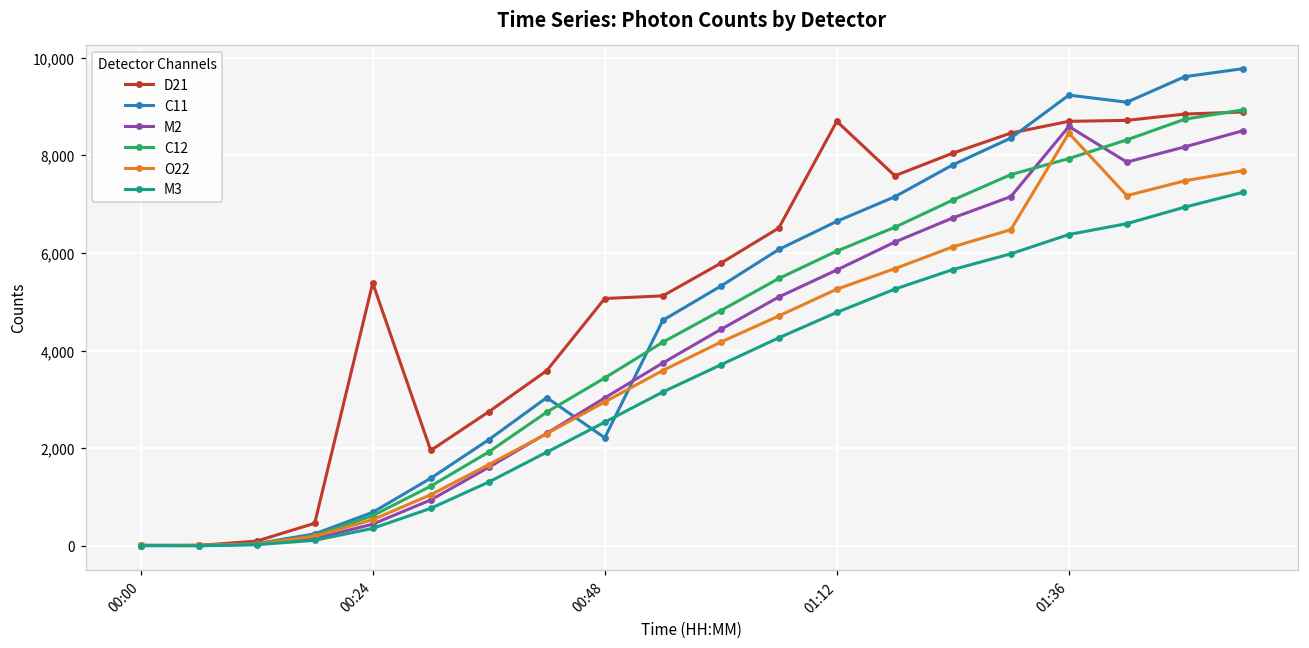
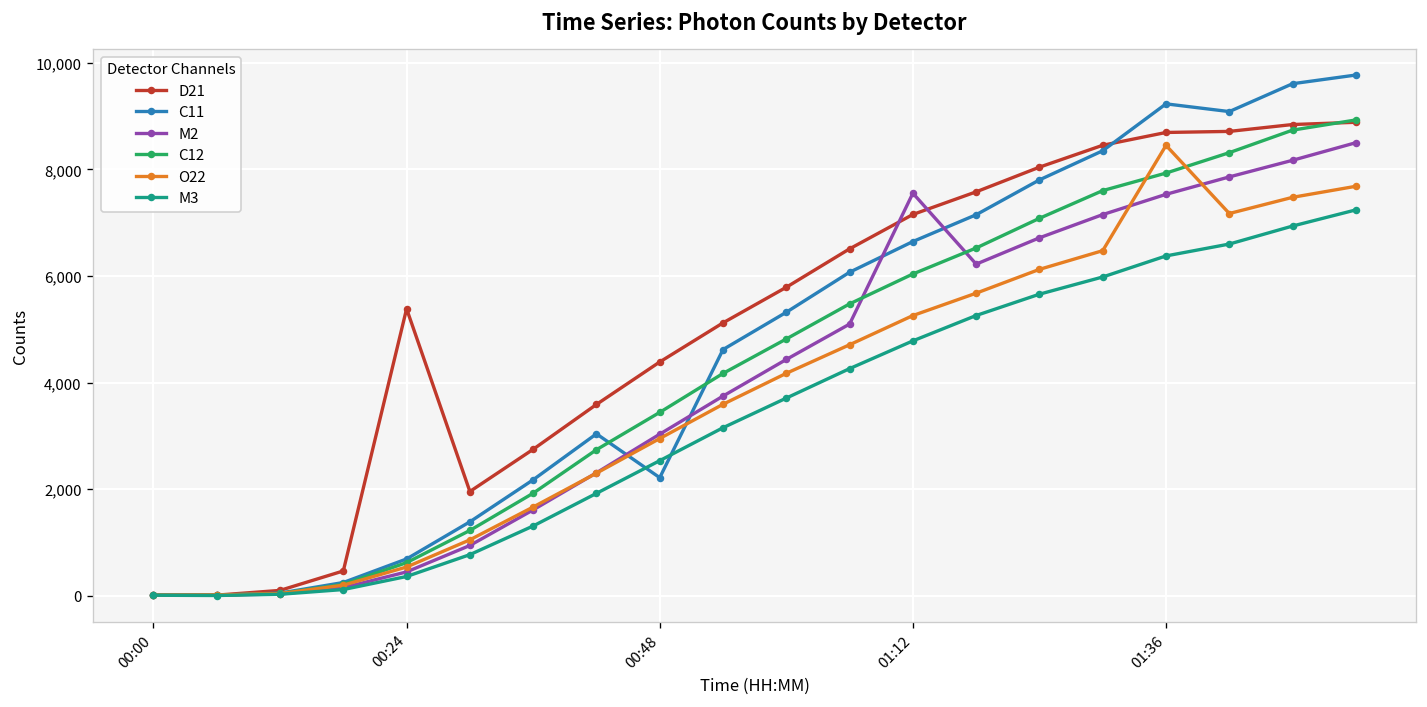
D21, 00:48: 5,100 -> 4,400
D21, 01:12: 8,700 -> 7,200
M2, 01:12: 5,700 -> 7,600
M2, 01:36: 8,600 -> 7,500
